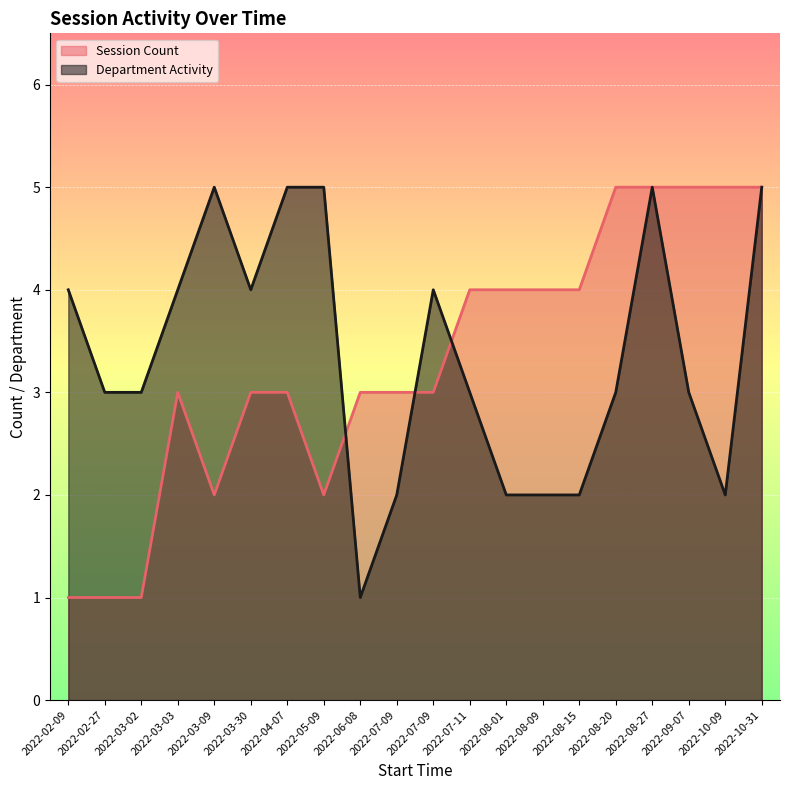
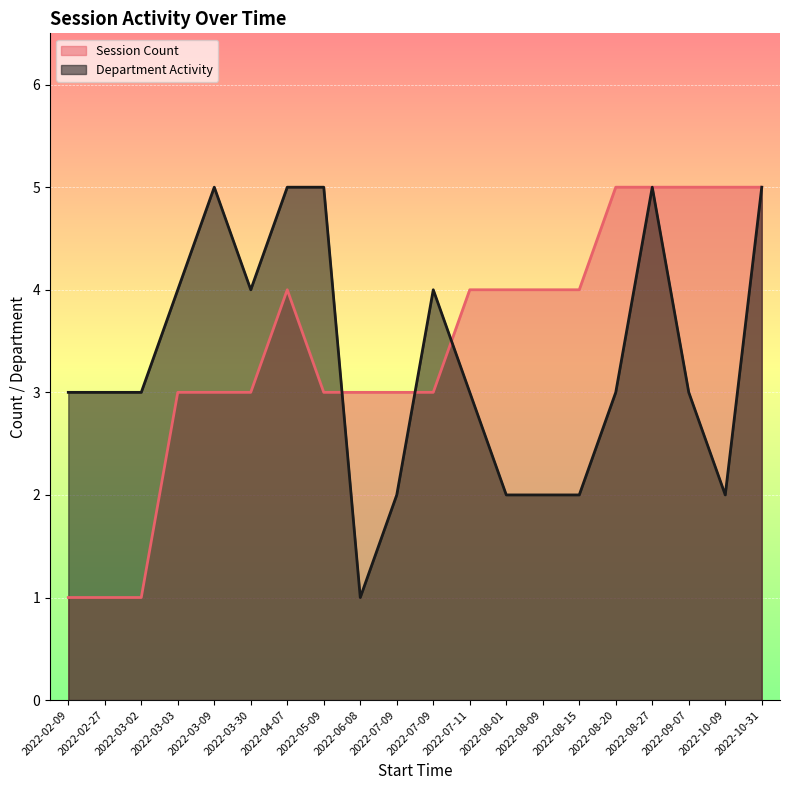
Department Activity, 2022-02-09: 4 -> 3
Session Count, 2022-03-09: 2 -> 3
Session Count, 2022-04-07: 3 -> 4
Session Count, 2022-05-09: 2 -> 3
